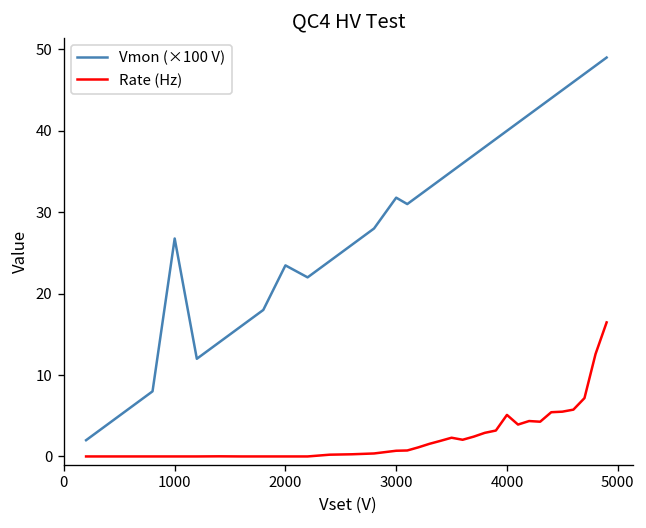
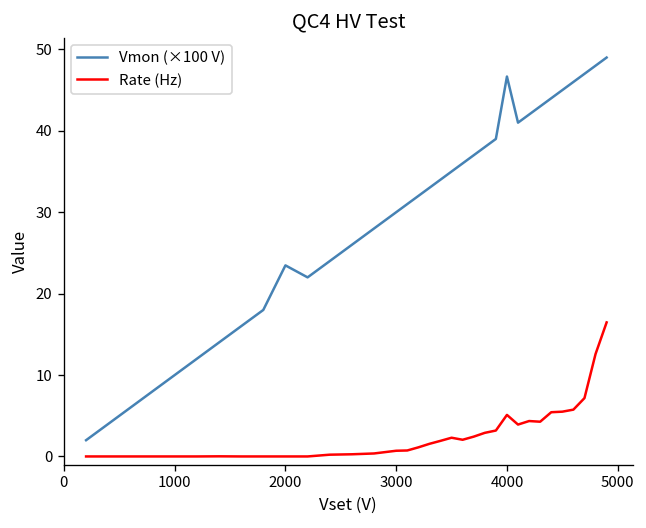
Vmon (×100 V), 1000: 27 -> 10
Vmon (×100 V), 3000: 32 -> 30
Vmon (×100 V), 4000: 40 -> 47
